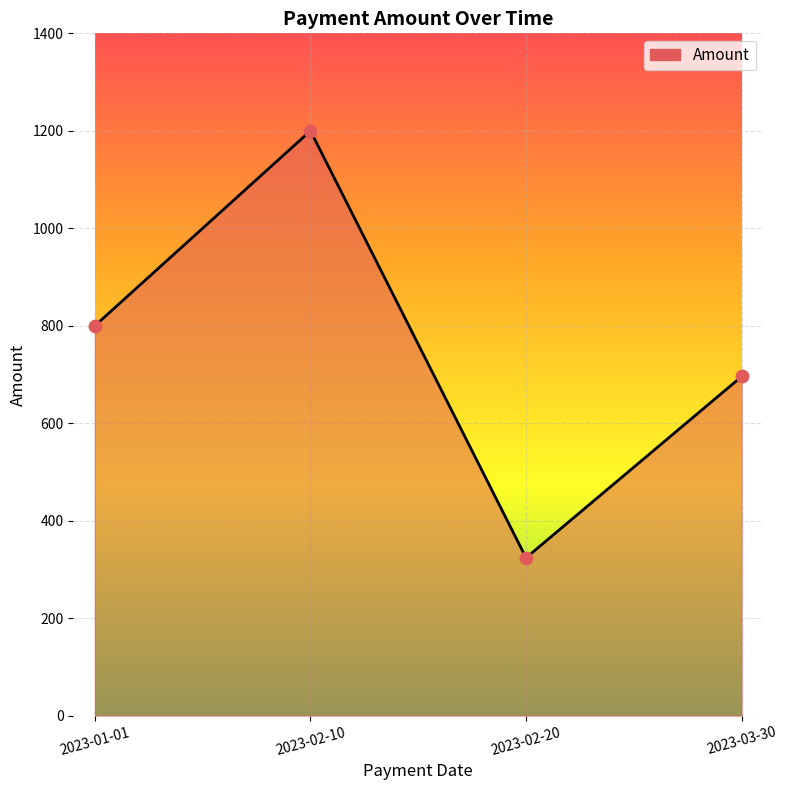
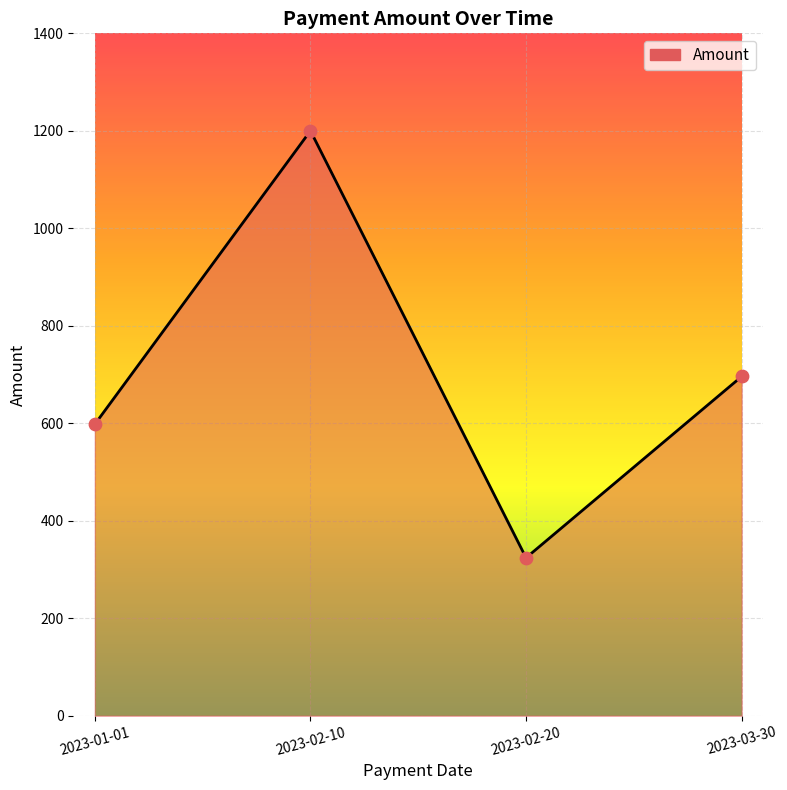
2023-01-01: 800 -> 600
